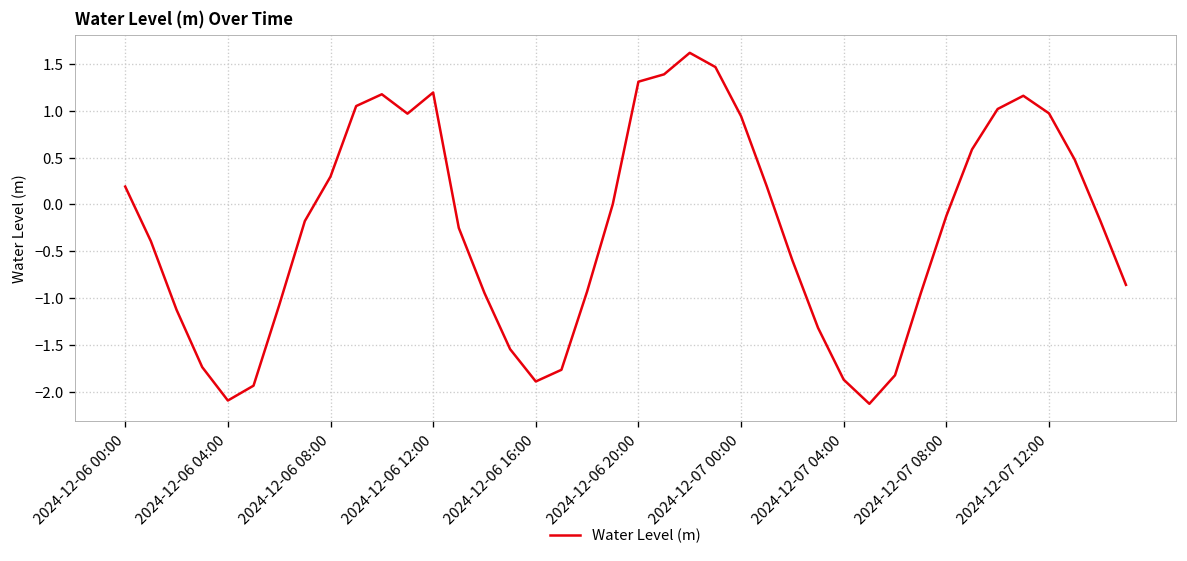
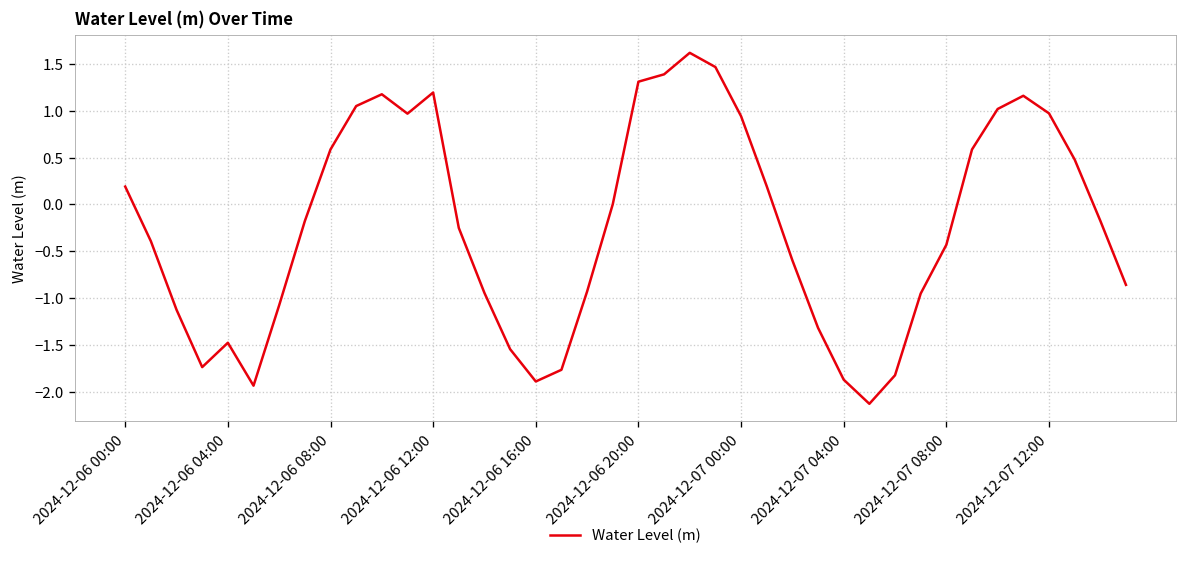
2024-12-06 04:00: -2.1 -> -1.5
2024-12-06 08:00: 0.3 -> 0.6
2024-12-07 08:00: -0.1 -> -0.4
